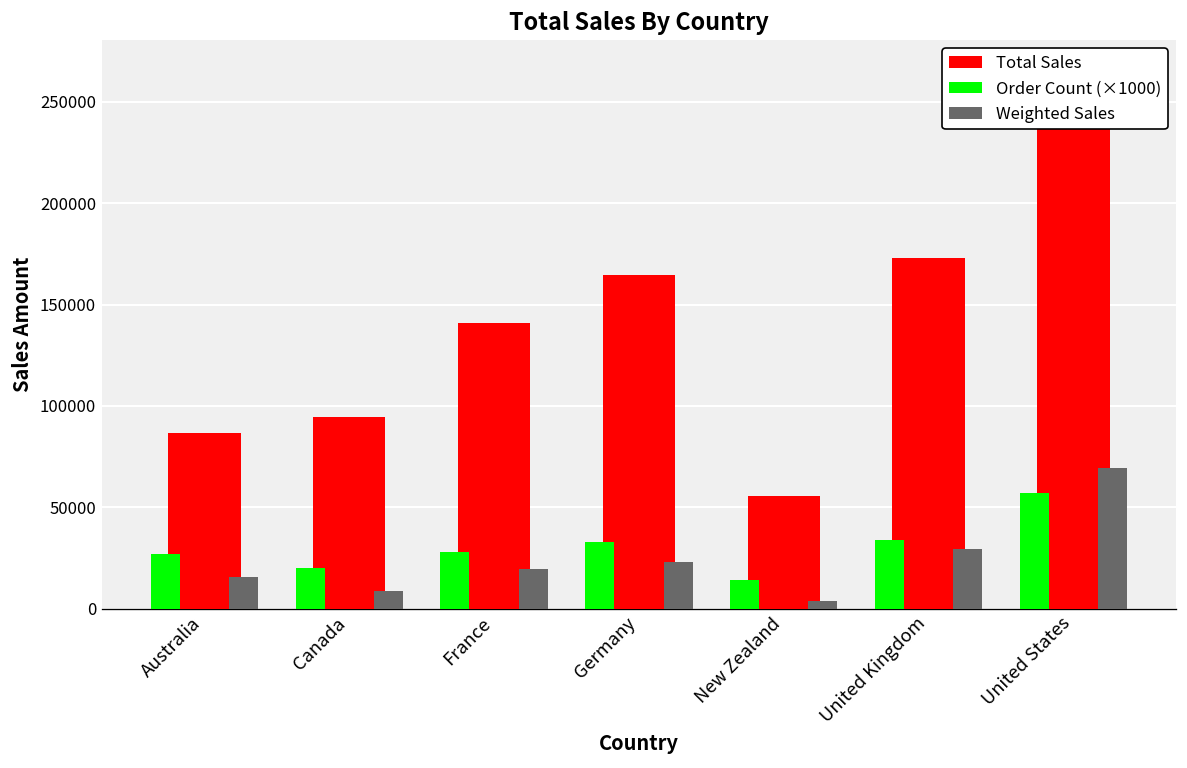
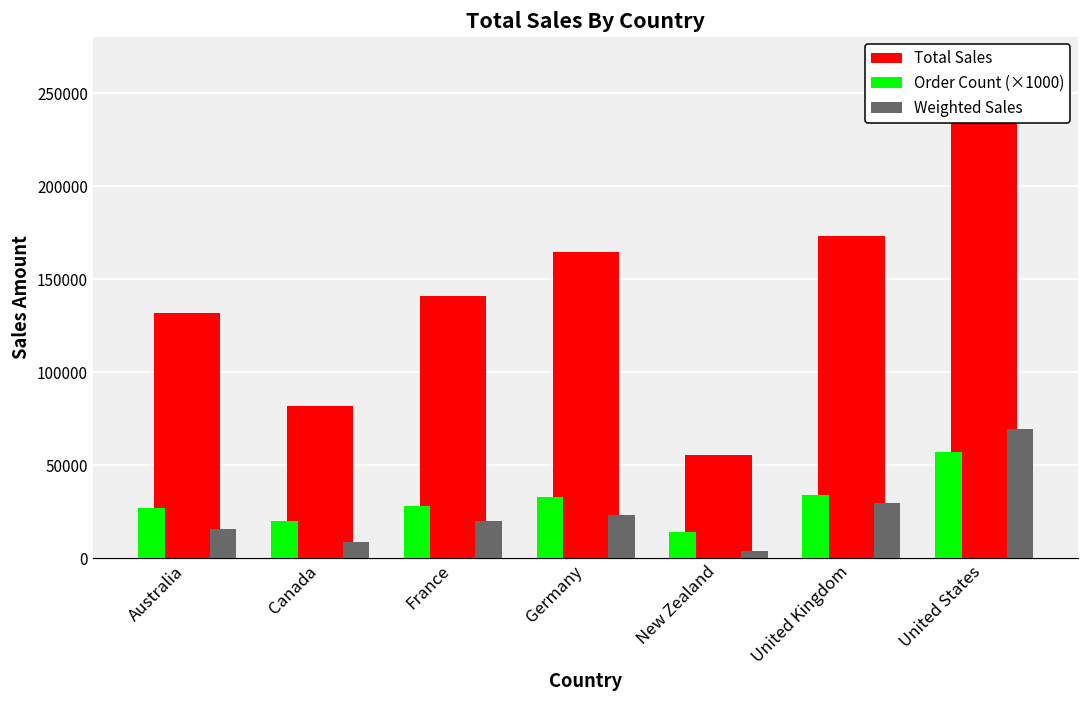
Total Sales, Australia: 87000 -> 132000
Total Sales, Canada: 95000 -> 82000
